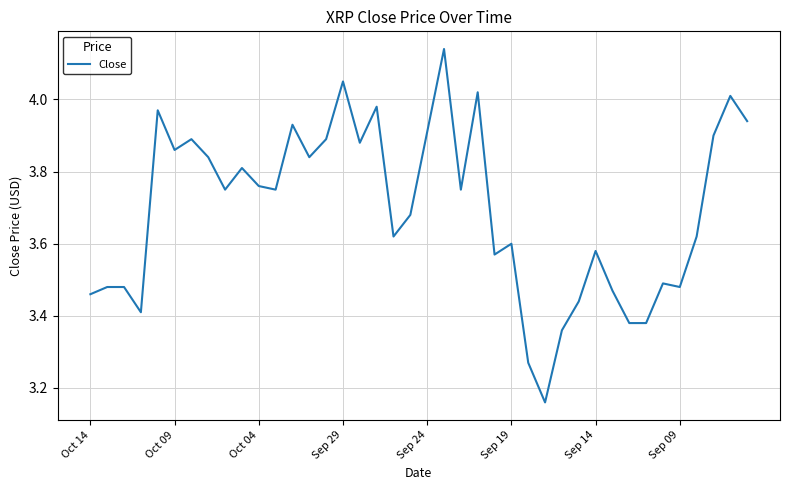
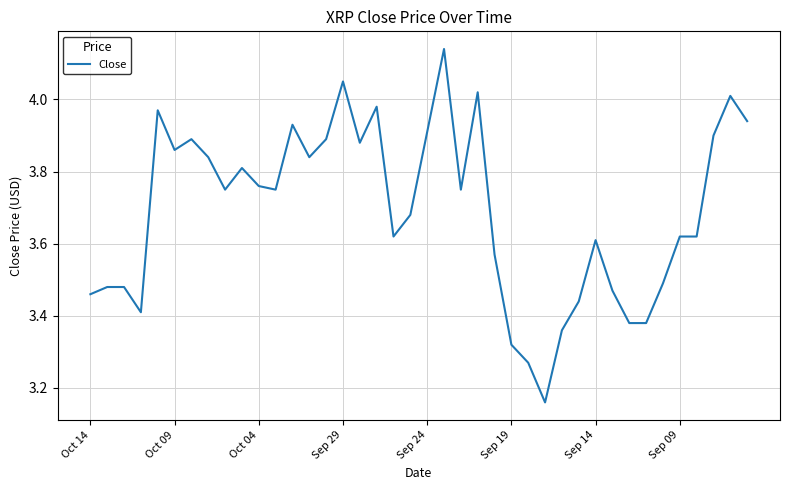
Sep 19: 3.60 -> 3.32
Sep 14: 3.58 -> 3.61
Sep 09: 3.48 -> 3.62
